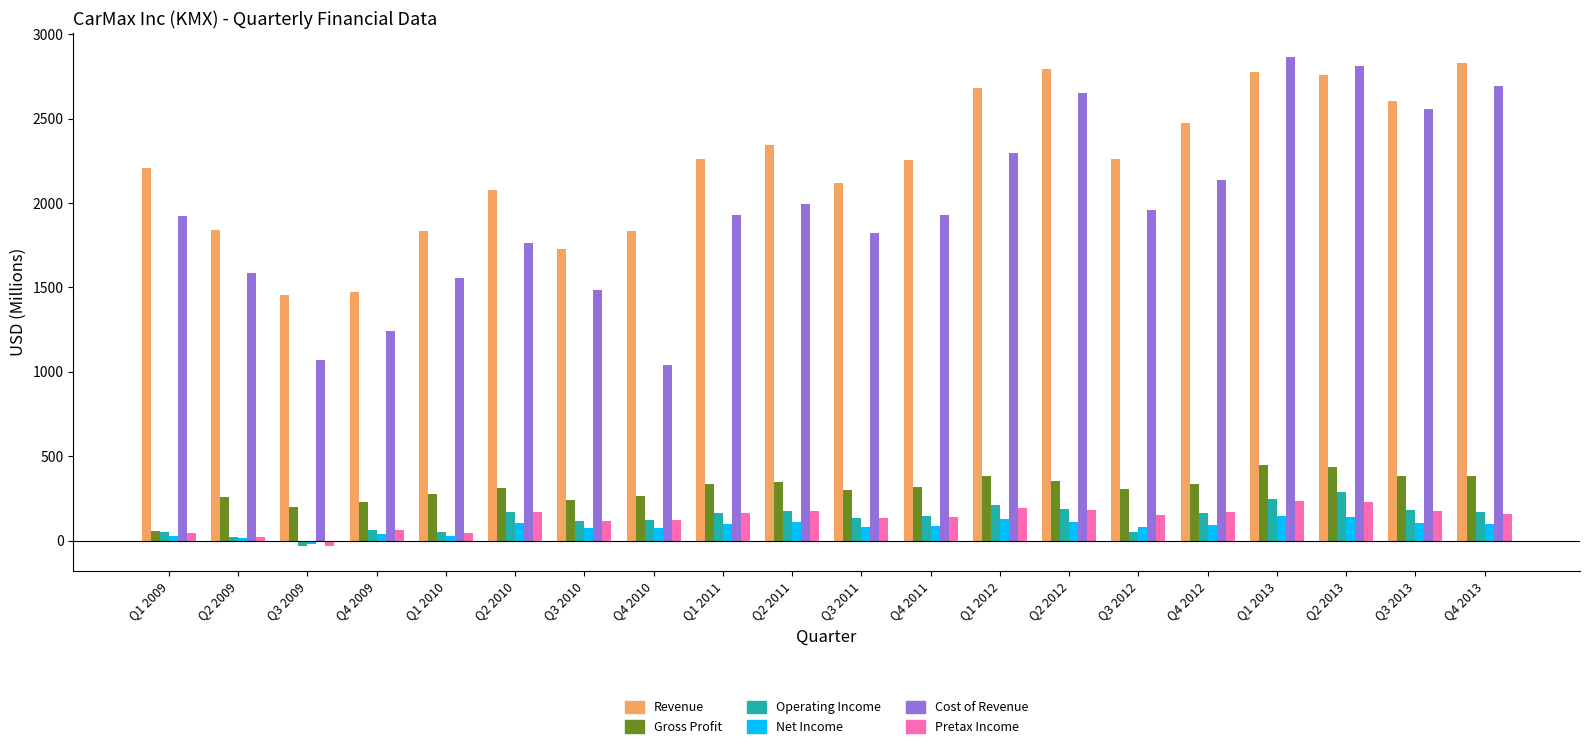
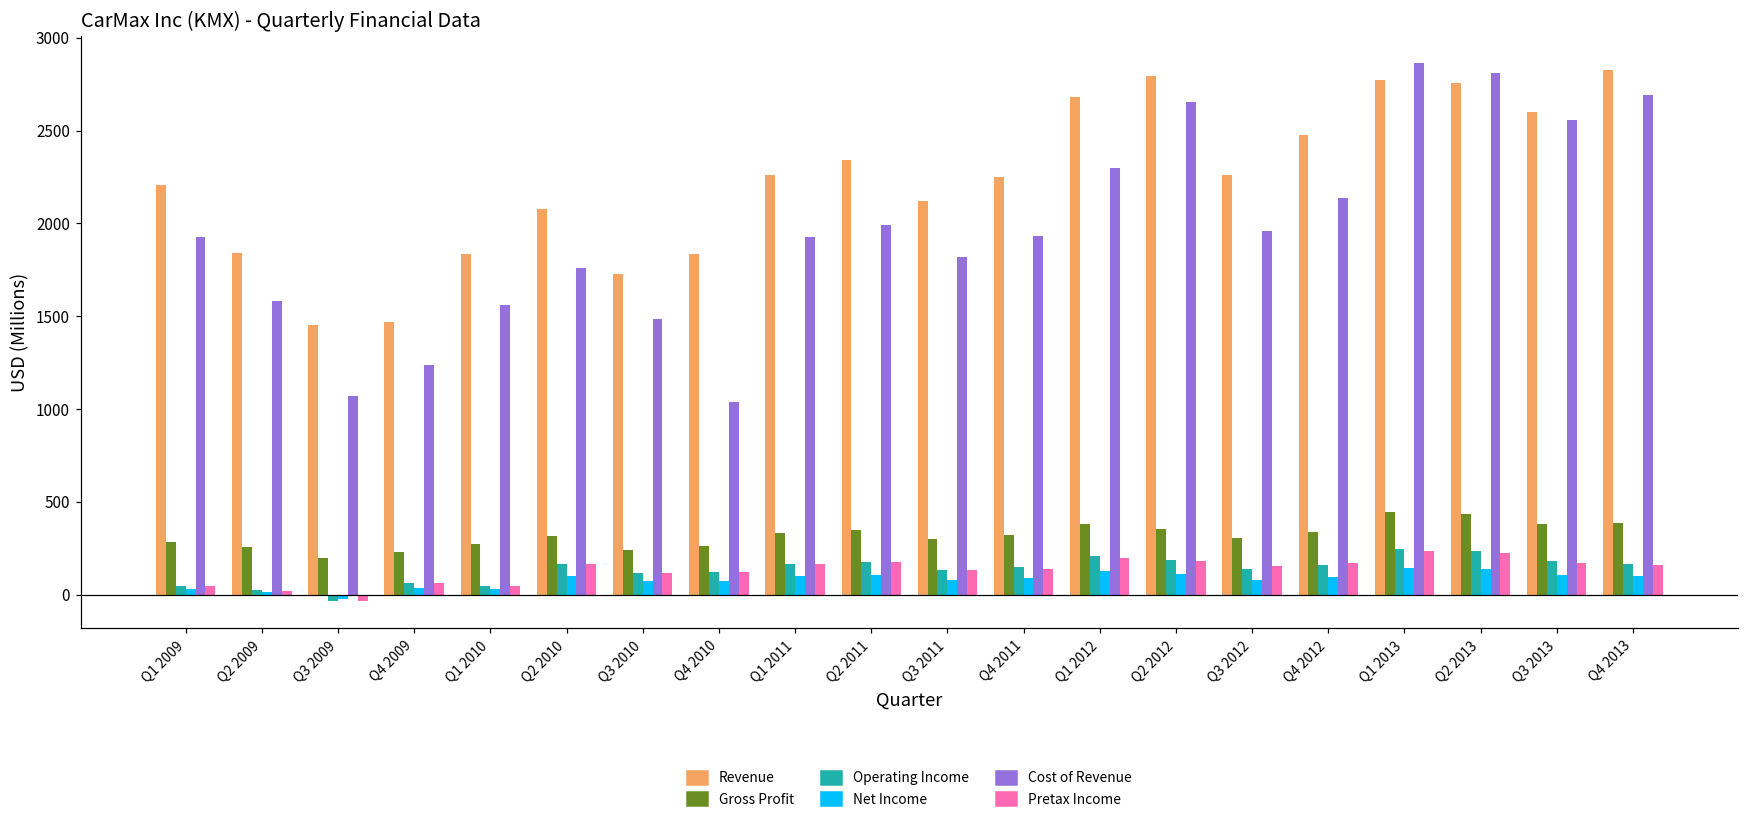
Gross Profit, Q1 2009: 60 -> 280
Operating Income, Q3 2012: 50 -> 140
Operating Income, Q2 2013: 290 -> 240
